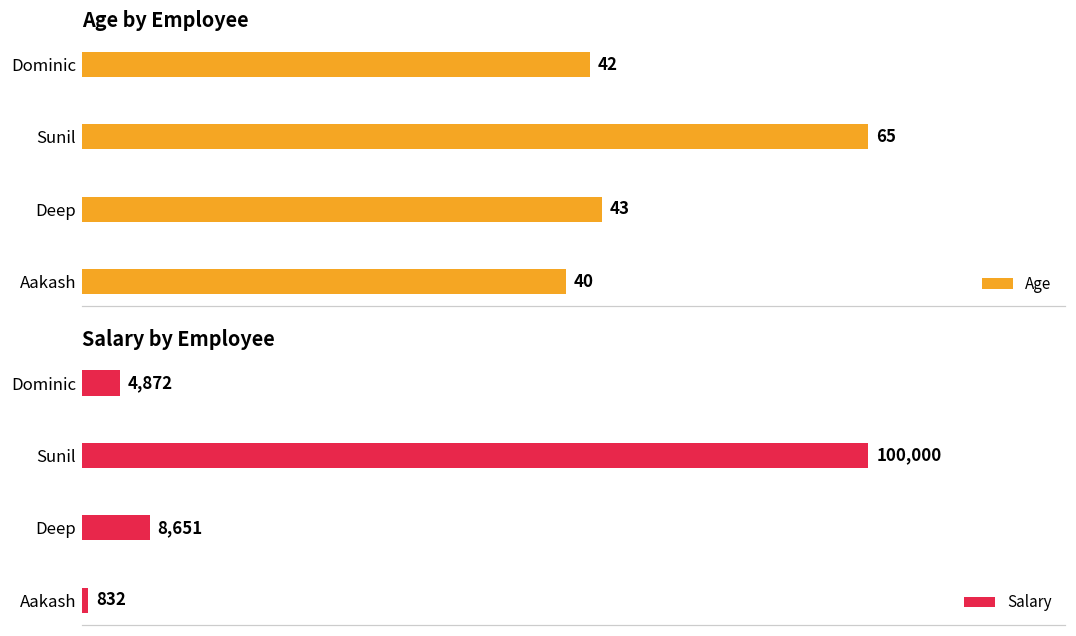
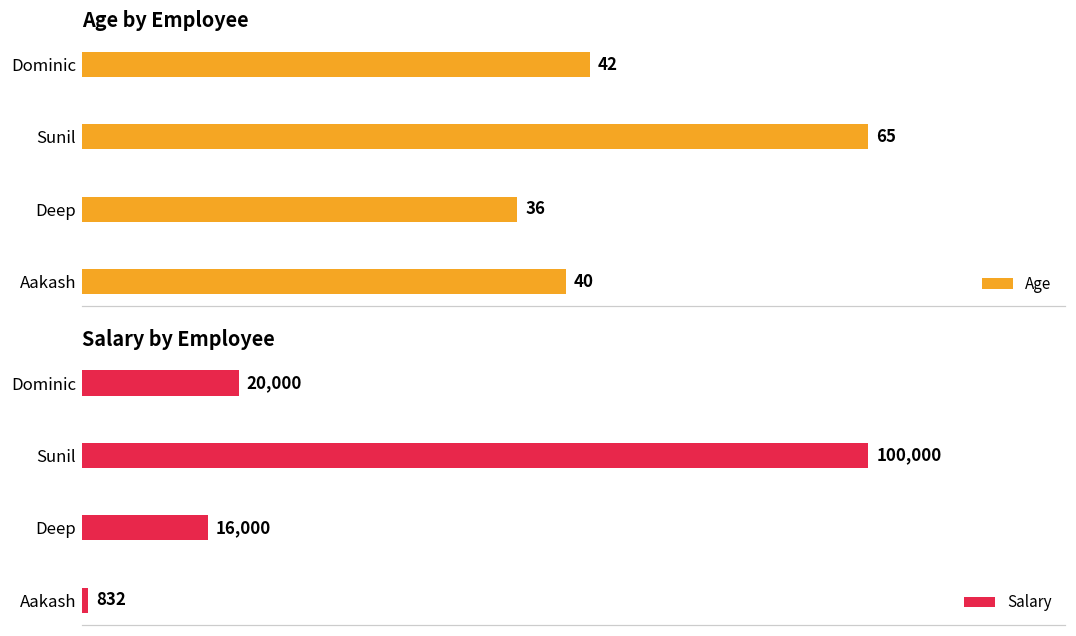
Age by Employee, Deep: 43 -> 36
Salary by Employee, Dominic: 4,872 -> 20,000
Salary by Employee, Deep: 8,651 -> 16,000
